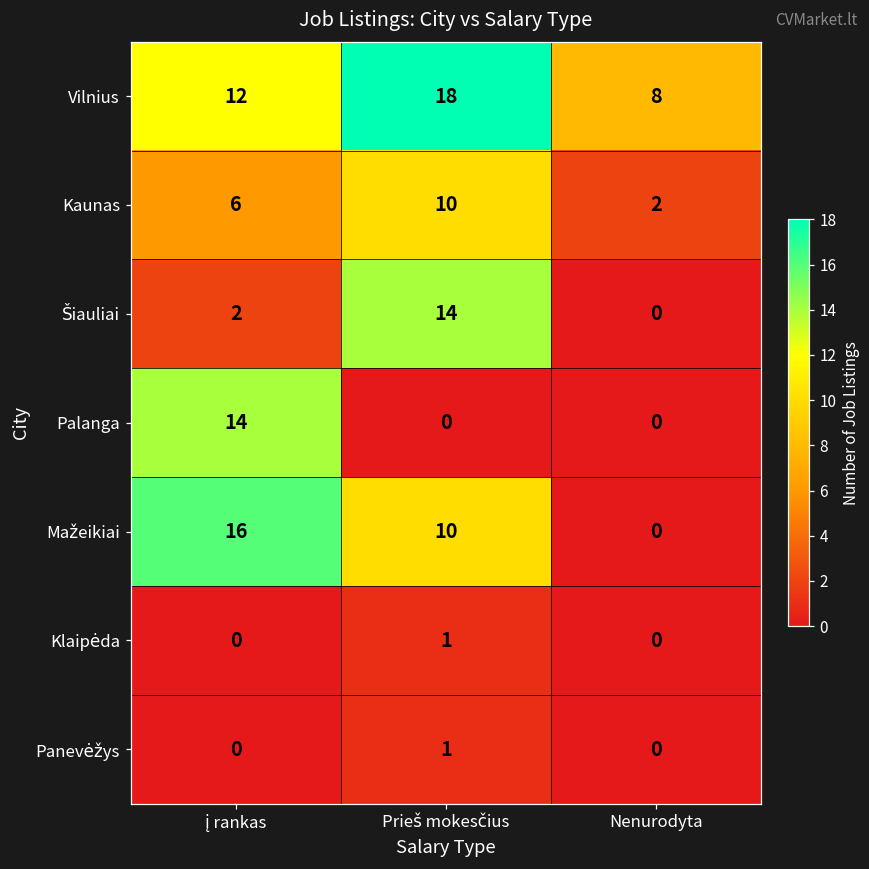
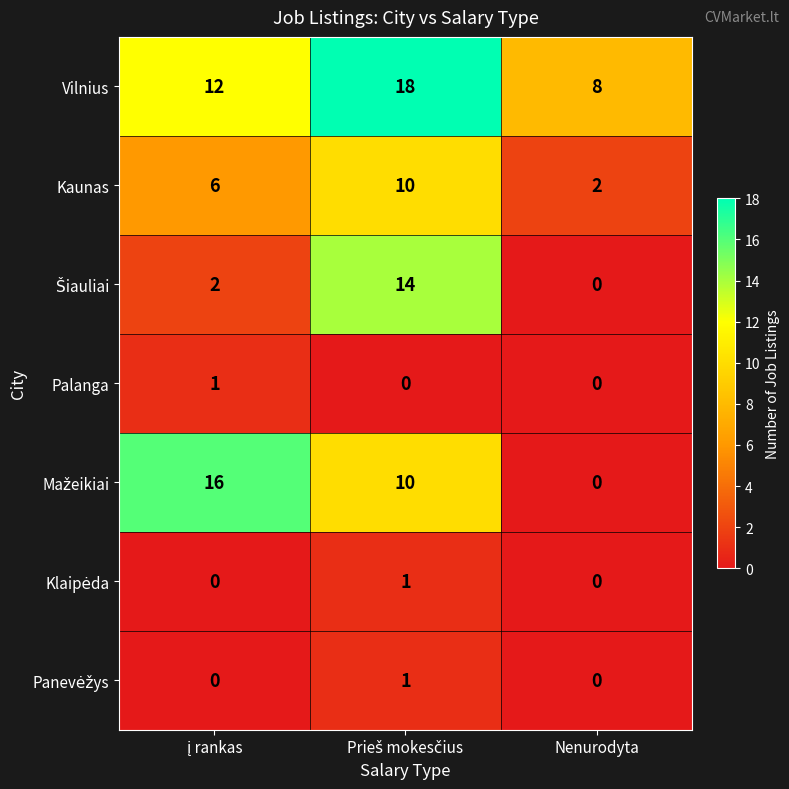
Palanga, į rankas: 14 -> 1
